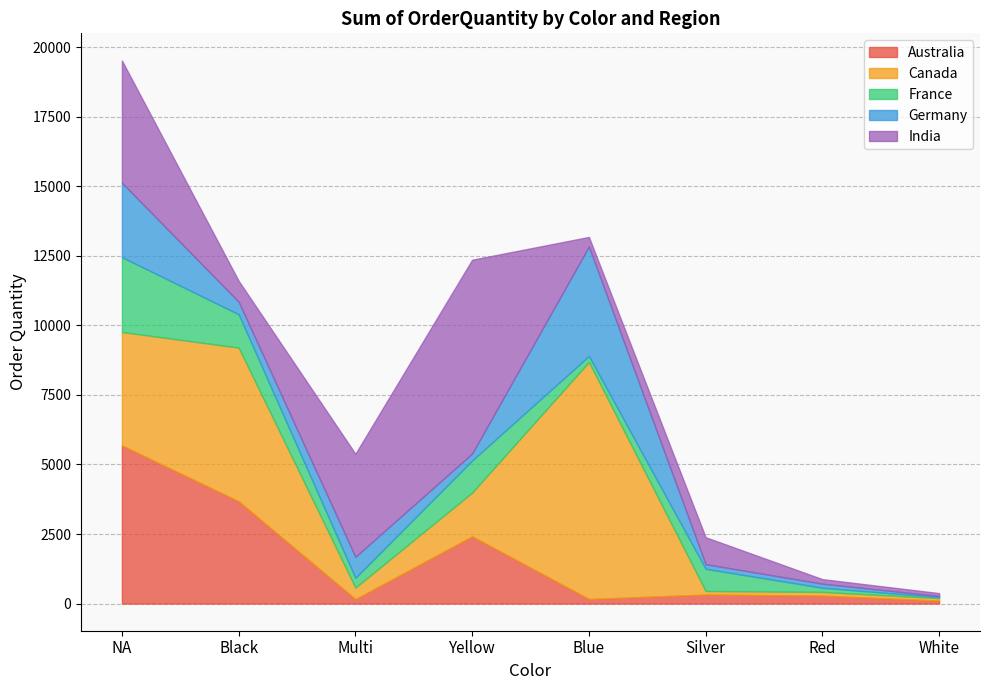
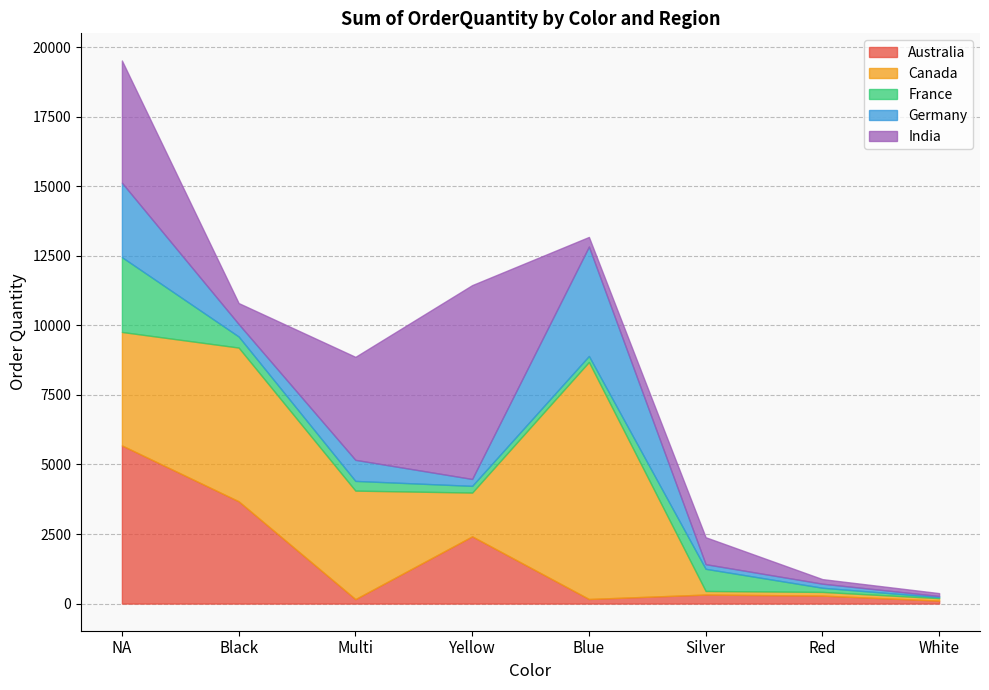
France, Black: 1200 -> 400
Canada, Multi: 400 -> 3900
France, Yellow: 1200 -> 200
